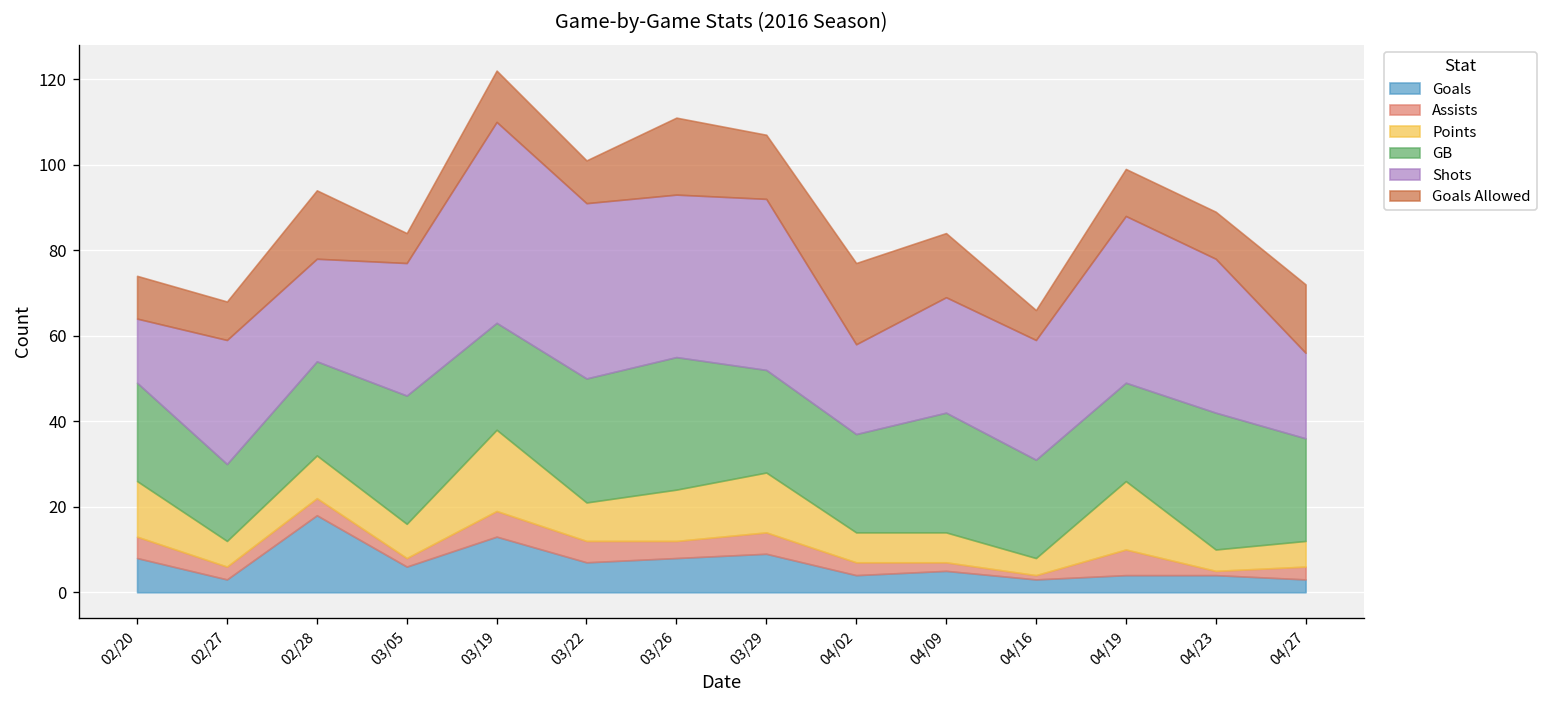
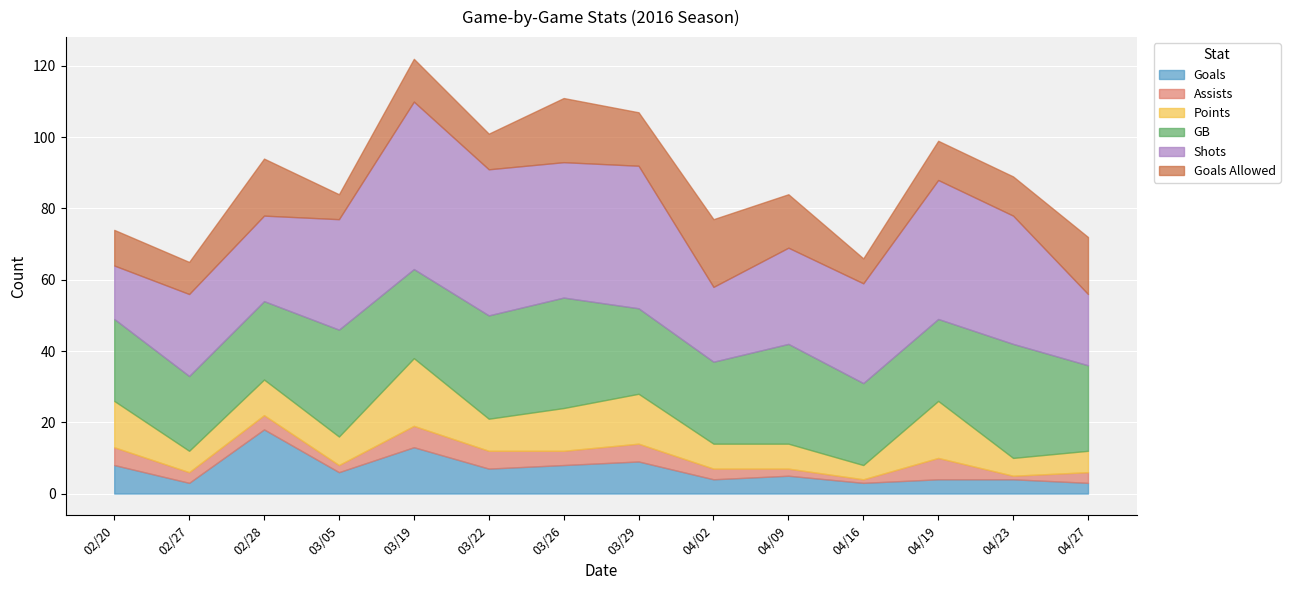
GB, 02/27: 18 -> 21
Shots, 02/27: 29 -> 23
